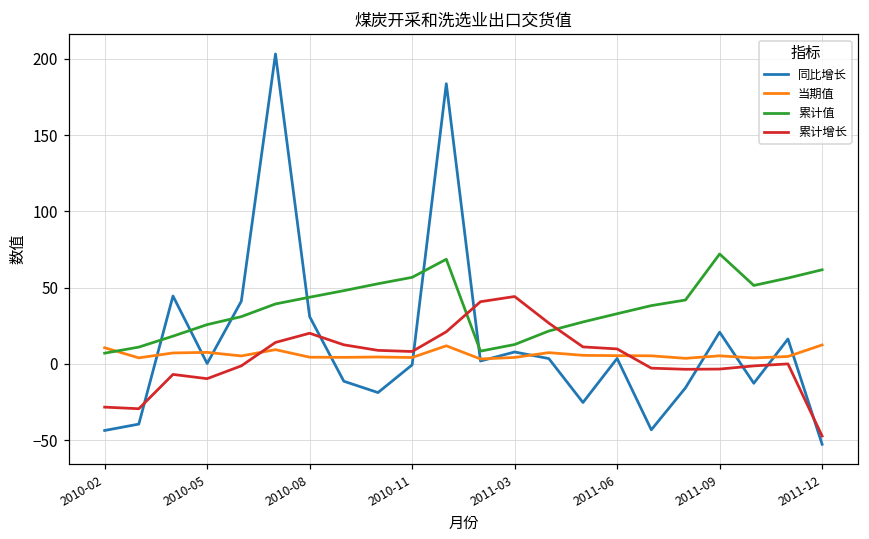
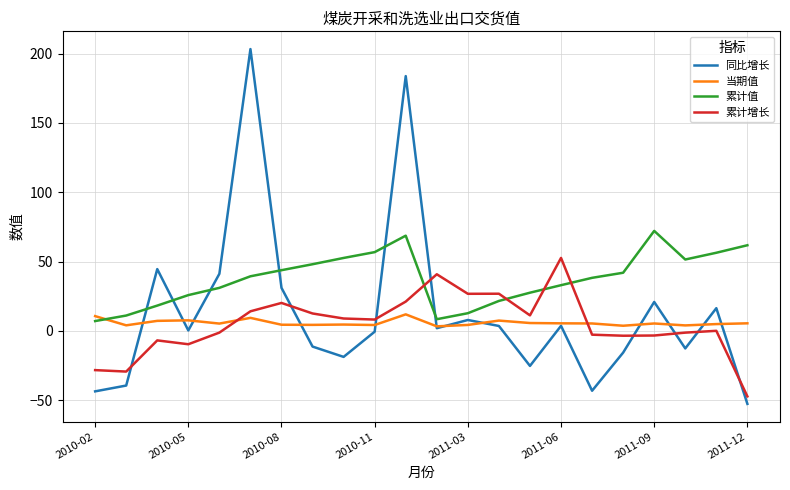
累计增长, 2011-03: 44 -> 27
累计增长, 2011-06: 10 -> 53
当期值, 2011-12: 12 -> 5
